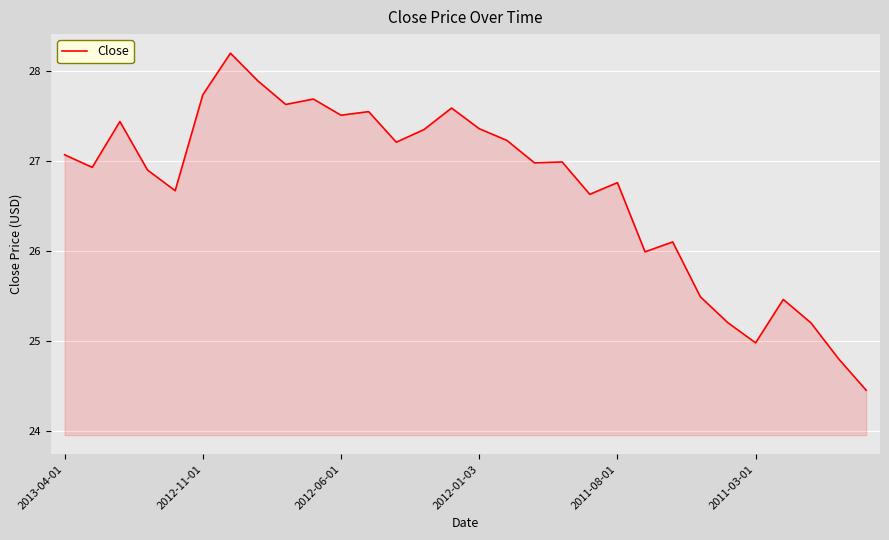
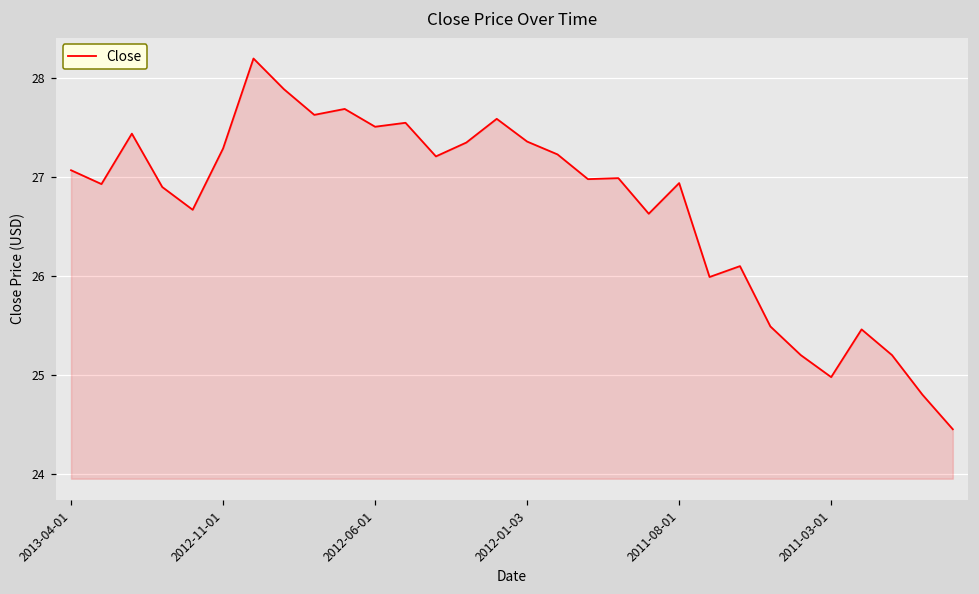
2012-11-01: 27.7 -> 27.3
2011-08-01: 26.8 -> 26.9
